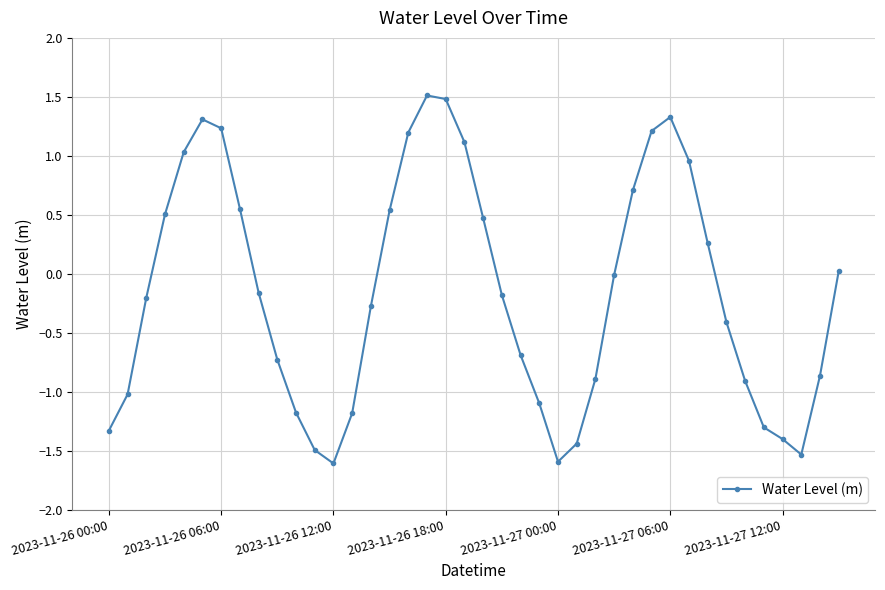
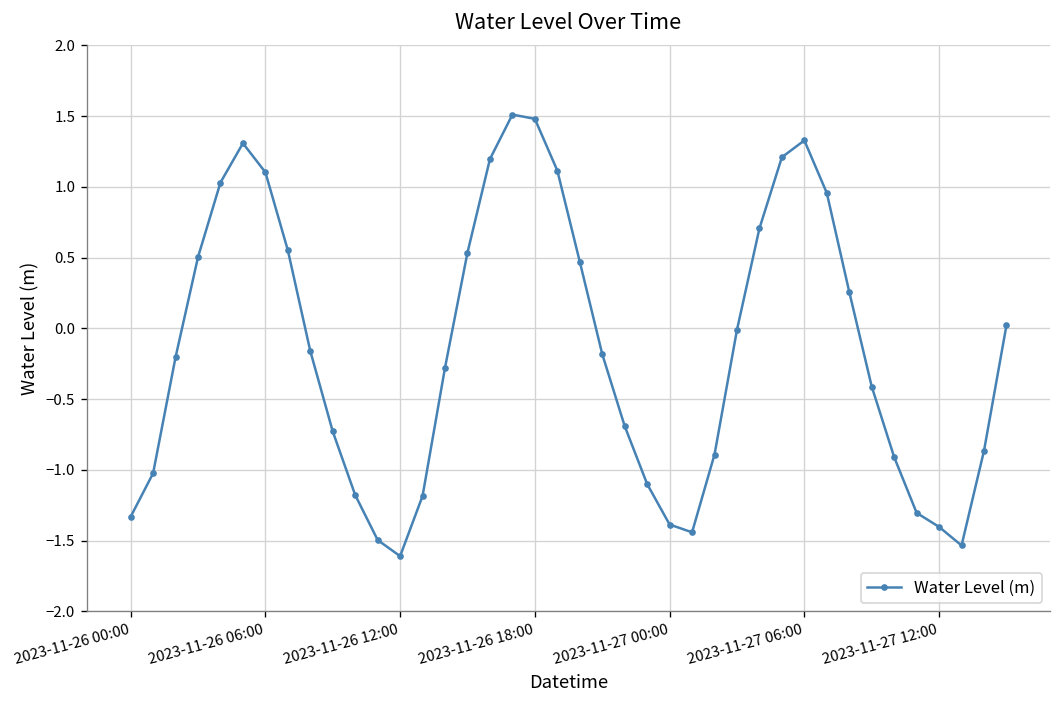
2023-11-26 06:00: 1.23 -> 1.10
2023-11-27 00:00: -1.59 -> -1.39
